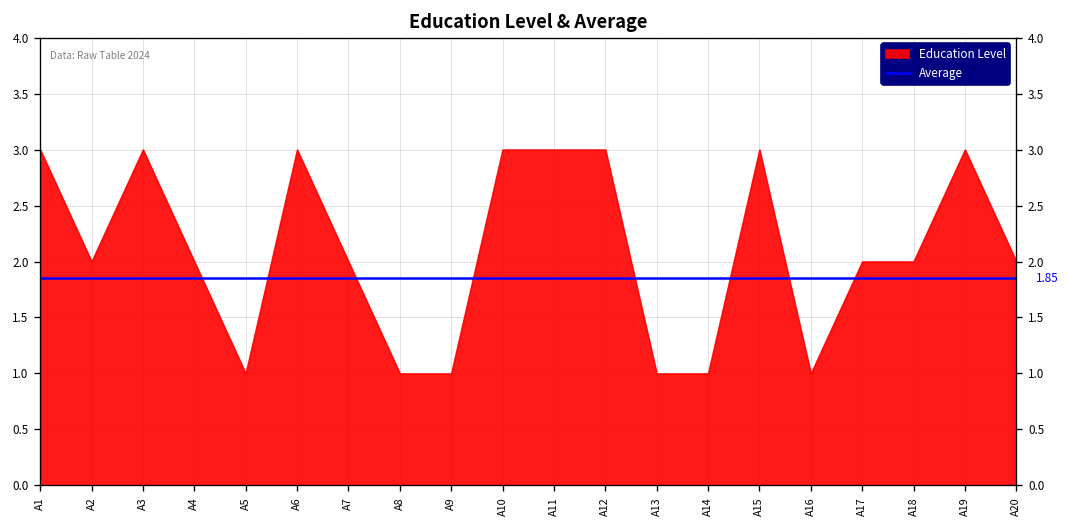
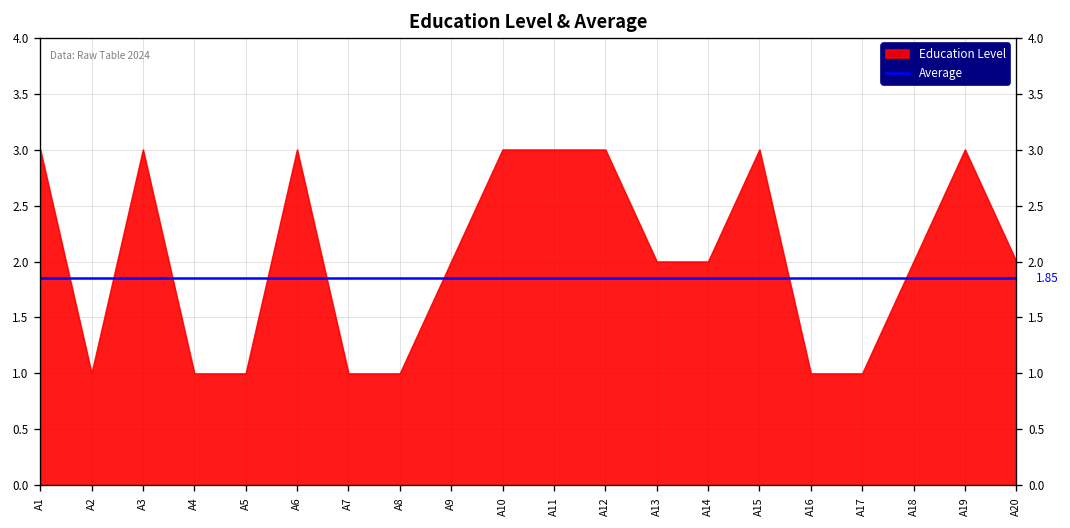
Education Level, A2: 2 -> 1
Education Level, A4: 2 -> 1
Education Level, A7: 2 -> 1
Education Level, A9: 1 -> 2
Education Level, A13: 1 -> 2
Education Level, A14: 1 -> 2
Education Level, A17: 2 -> 1
